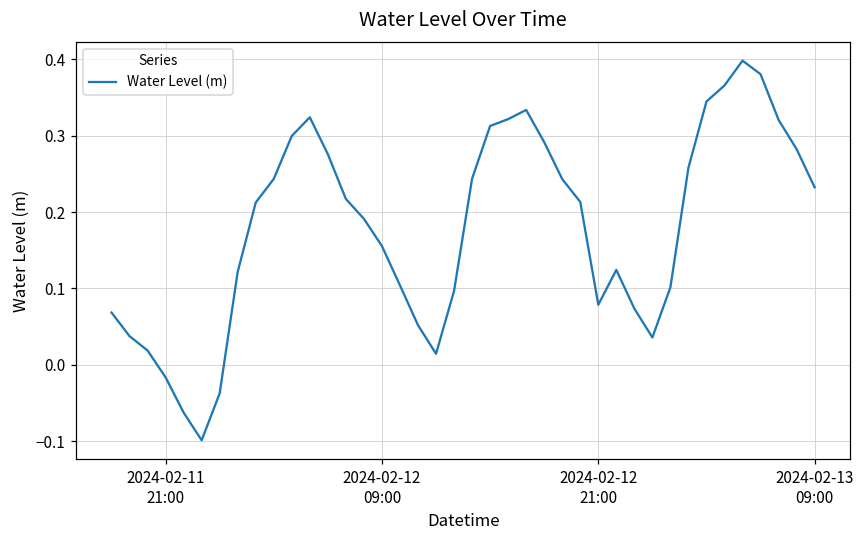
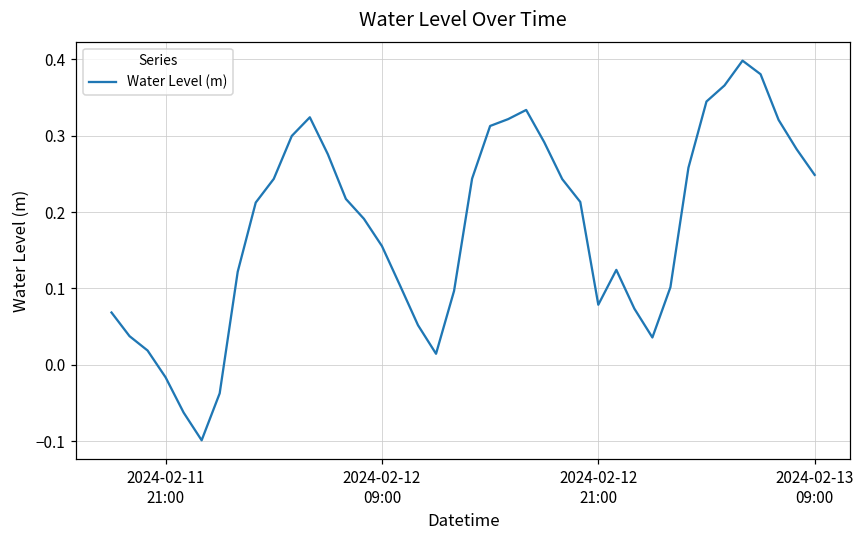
2024-02-13 09:00: 0.23 -> 0.25
